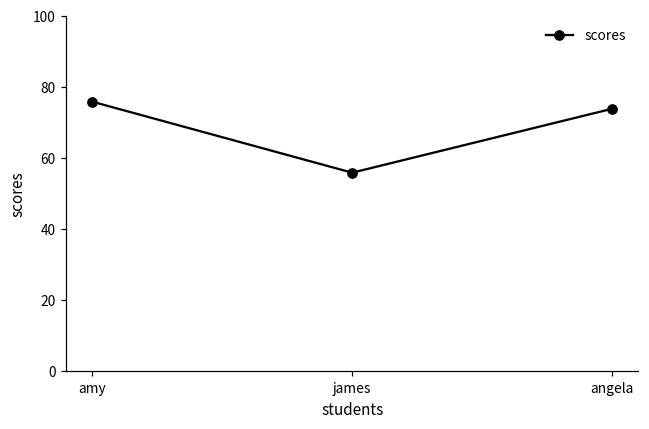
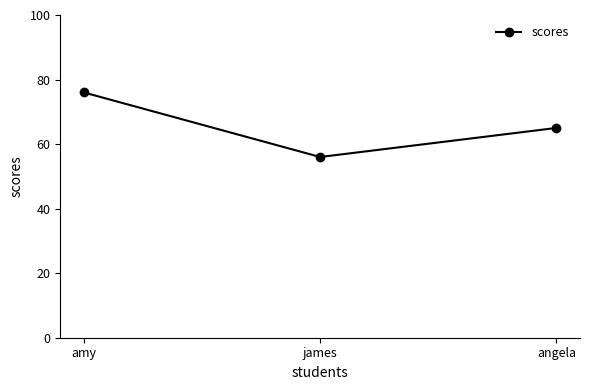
angela: 74 -> 65
